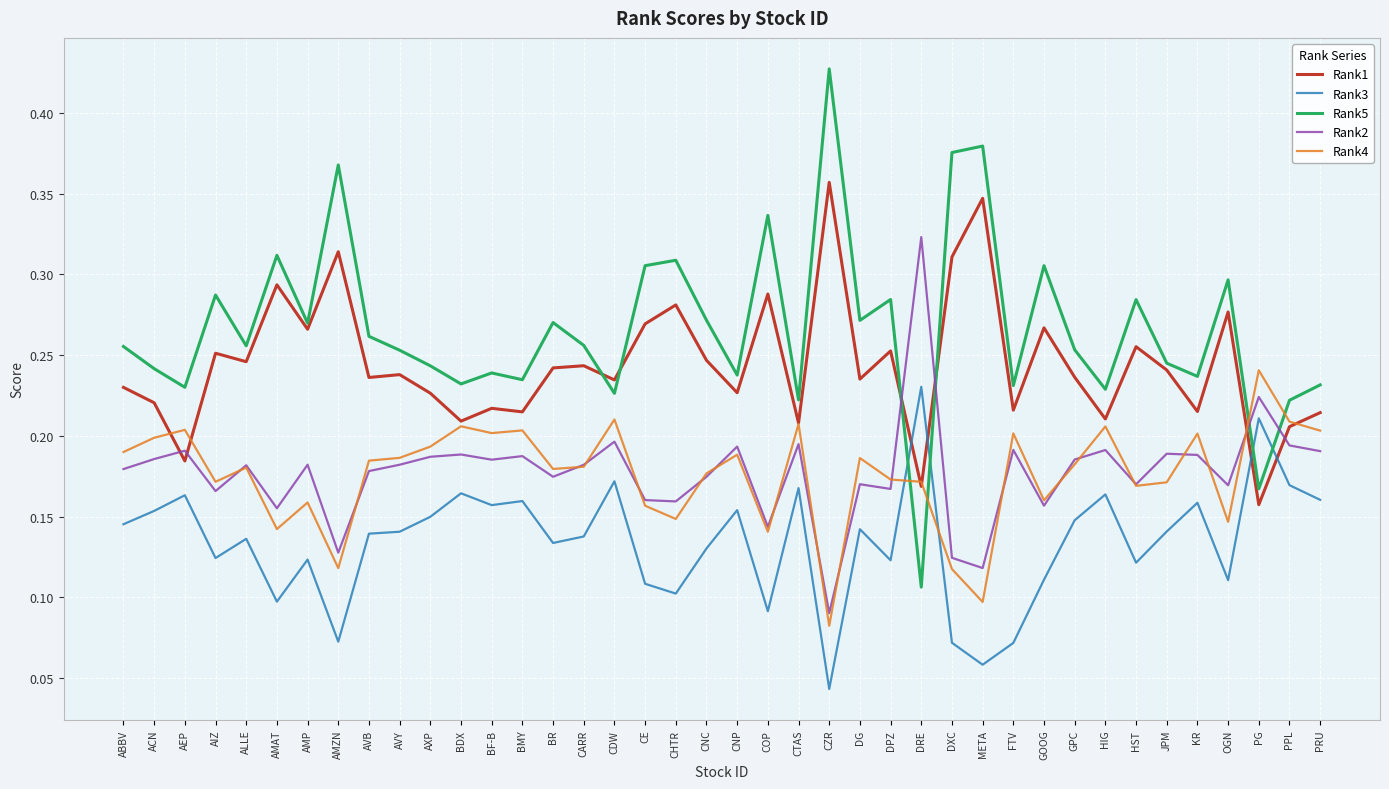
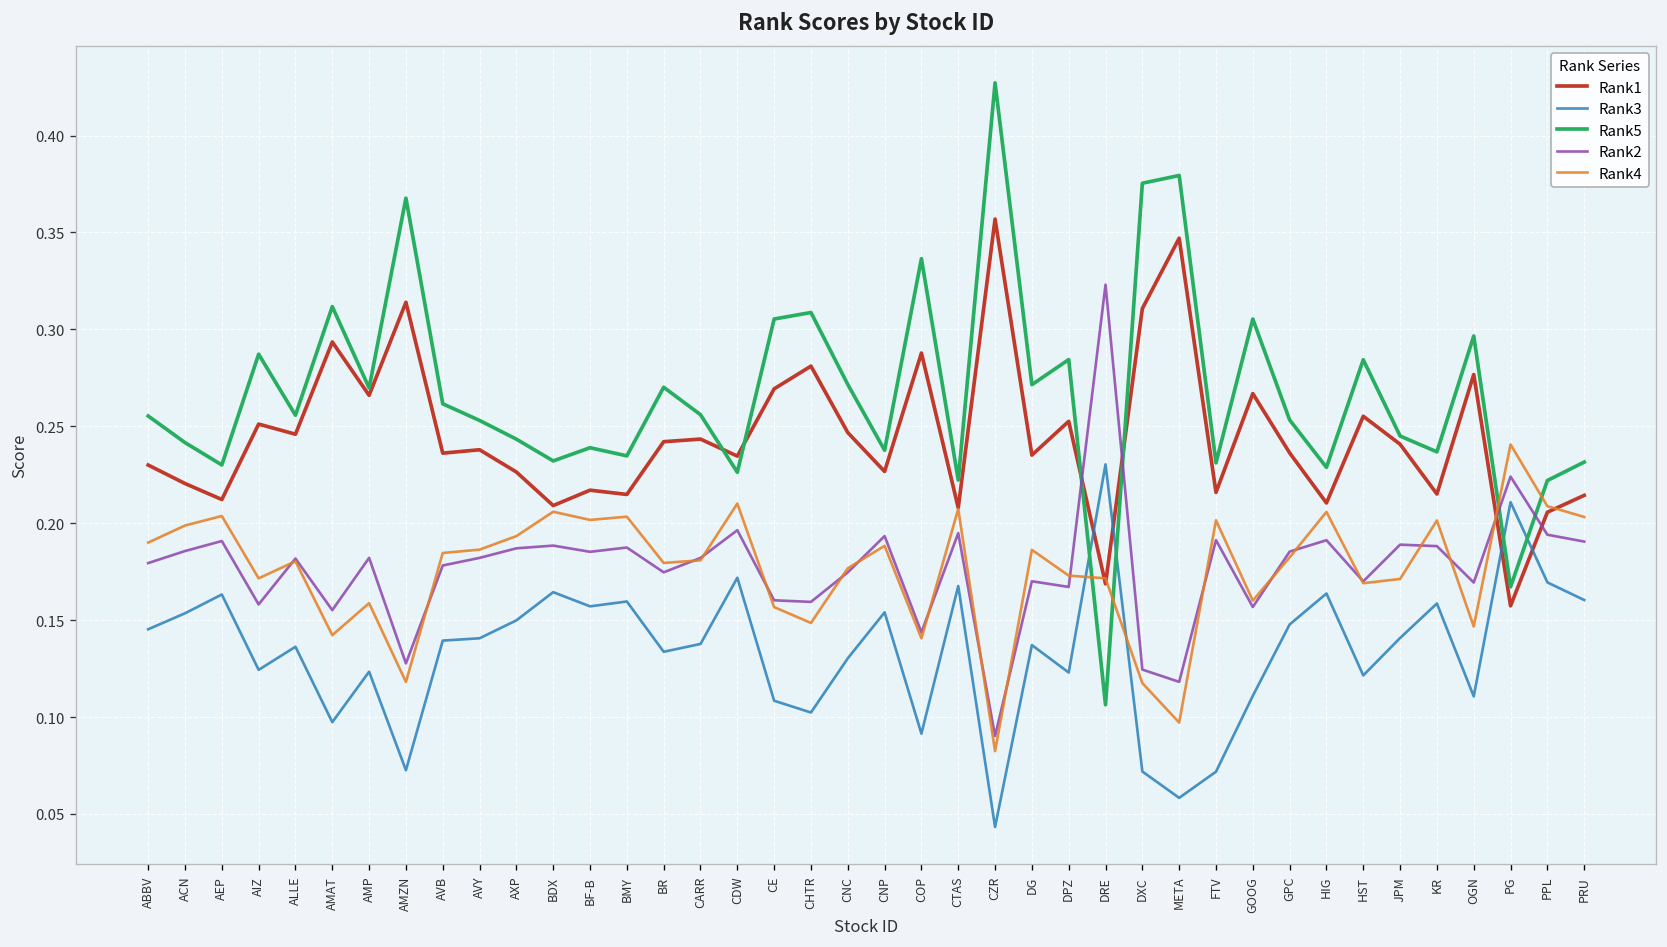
Rank1, AEP: 0.184 -> 0.212
Rank2, AIZ: 0.166 -> 0.158
Rank3, DG: 0.142 -> 0.137
